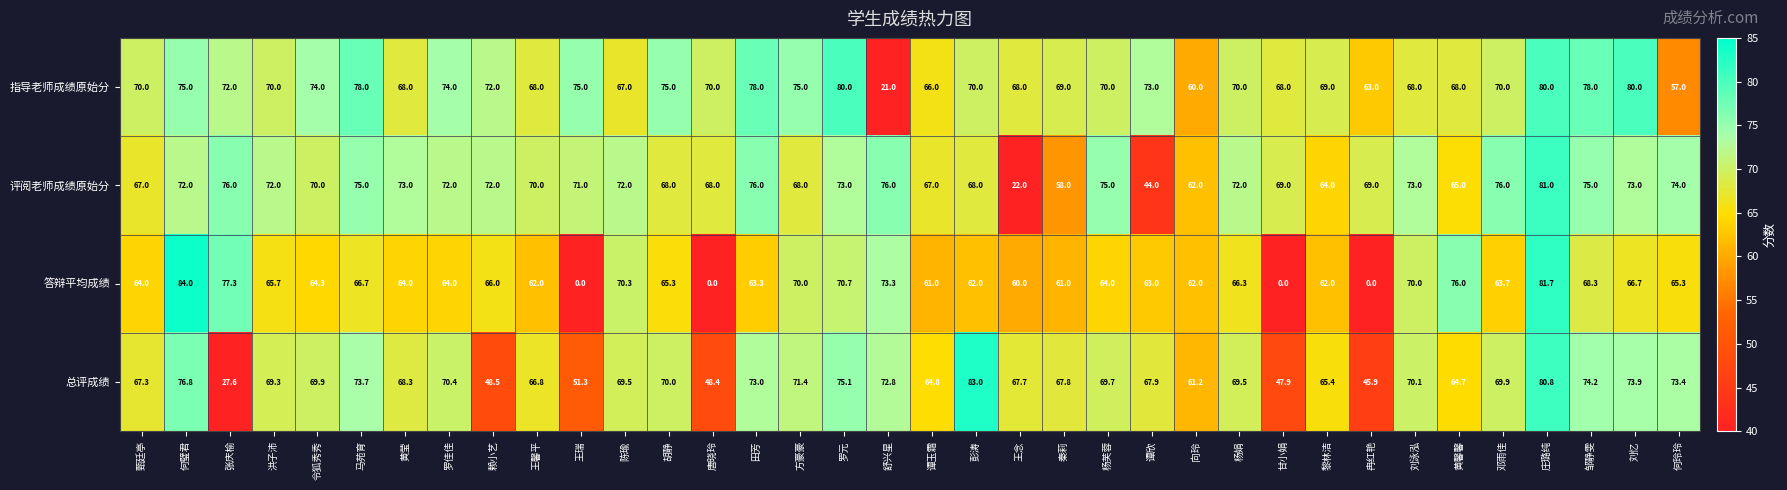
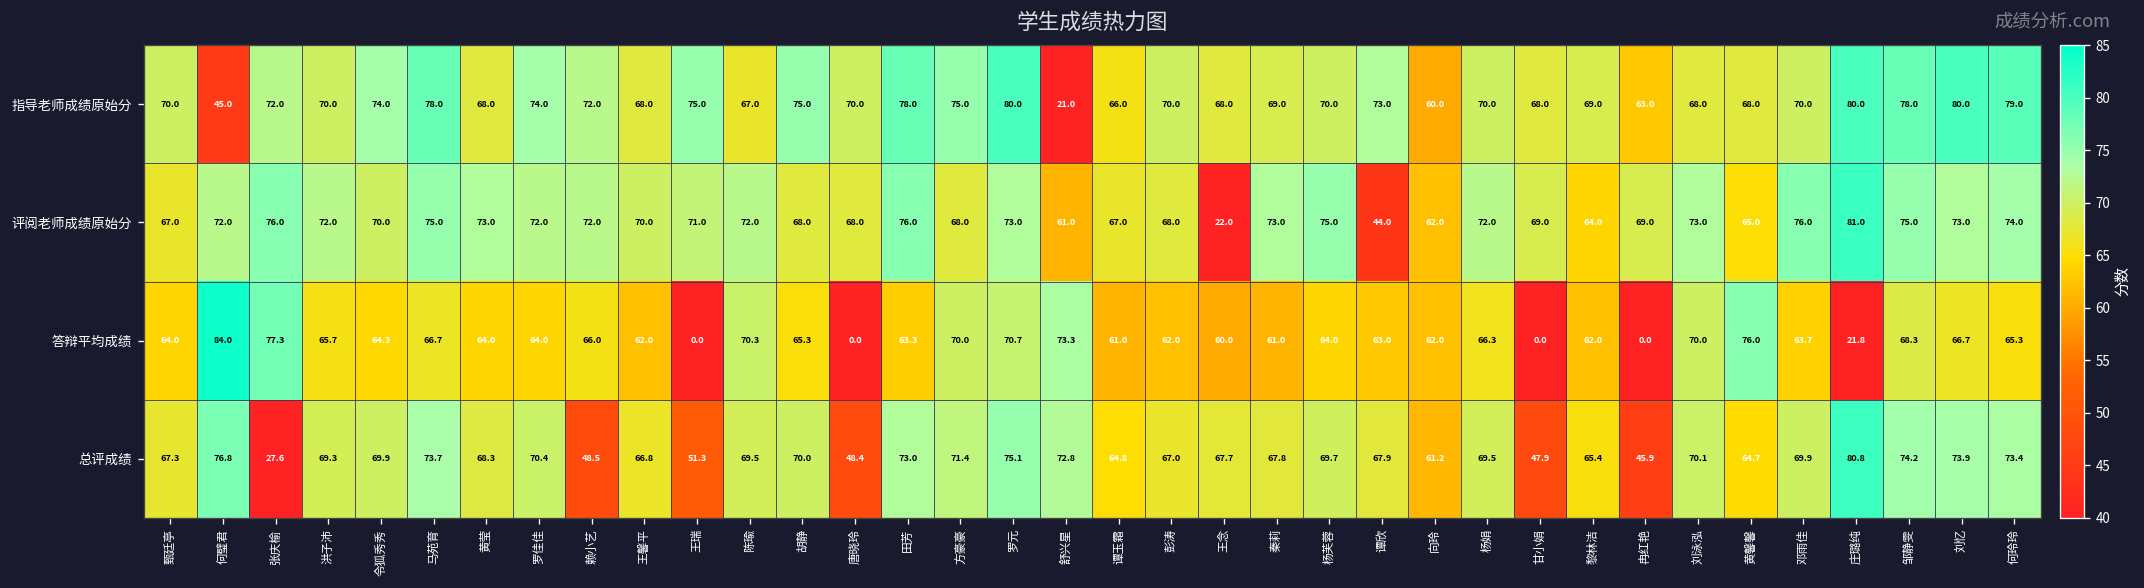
指导老师成绩原始分, 何璧君: 75.0 -> 45.0
指导老师成绩原始分, 何玲玲: 57.0 -> 79.0
评阅老师成绩原始分, 舒兴星: 76.0 -> 61.0
评阅老师成绩原始分, 秦莉: 58.0 -> 73.0
答辩平均成绩, 庄璐纯: 81.7 -> 21.8
总评成绩, 彭涛: 83.0 -> 67.0
